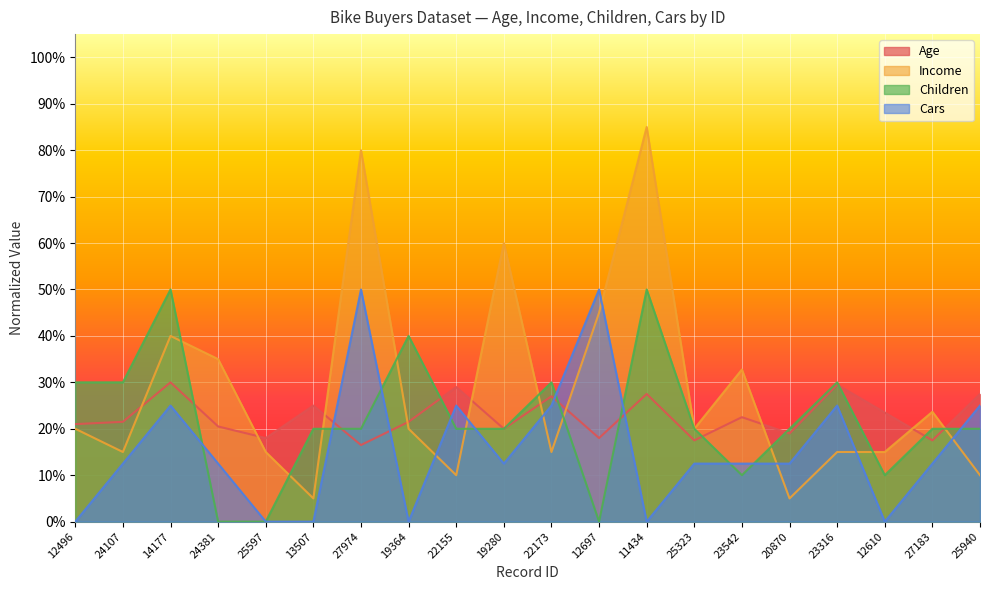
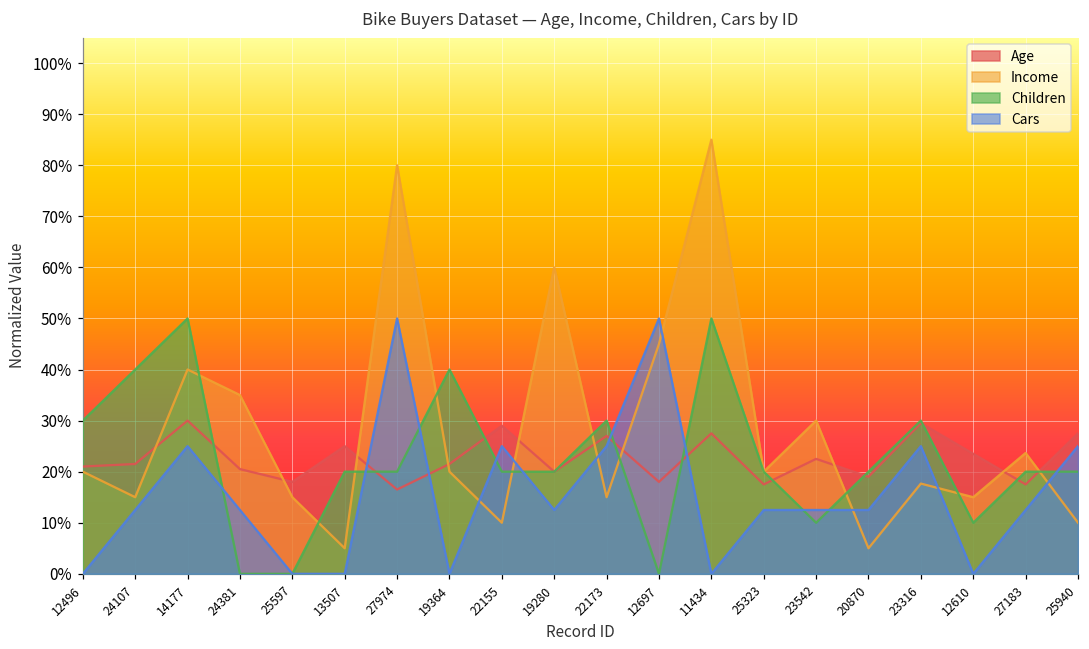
Children, 24107: 30% -> 40%
Income, 23542: 33% -> 30%
Income, 23316: 15% -> 18%
